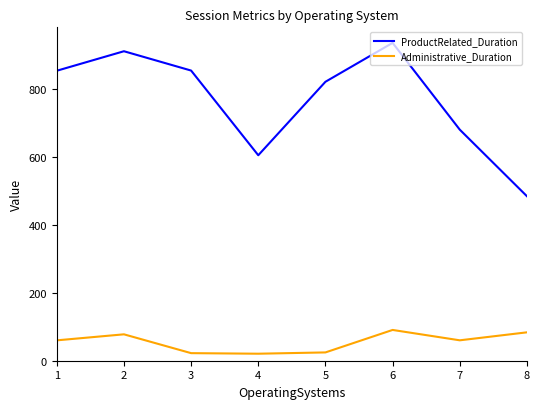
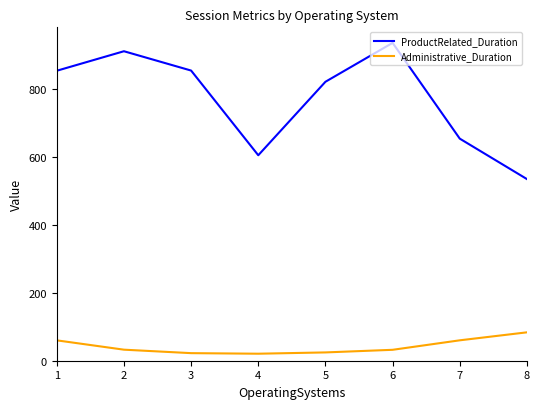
Administrative_Duration, 2: 80 -> 30
Administrative_Duration, 6: 90 -> 30
ProductRelated_Duration, 7: 680 -> 650
ProductRelated_Duration, 8: 480 -> 530
